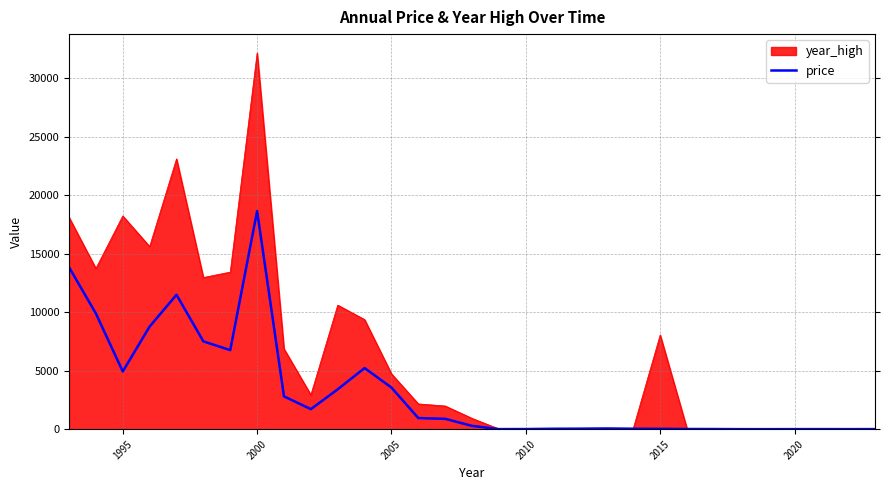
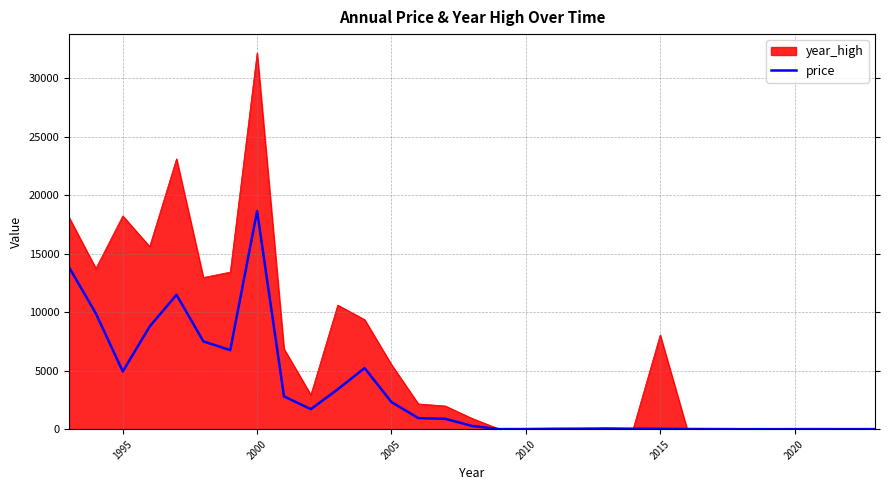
year_high, 2005: 4700 -> 5500
price, 2005: 3600 -> 2300
